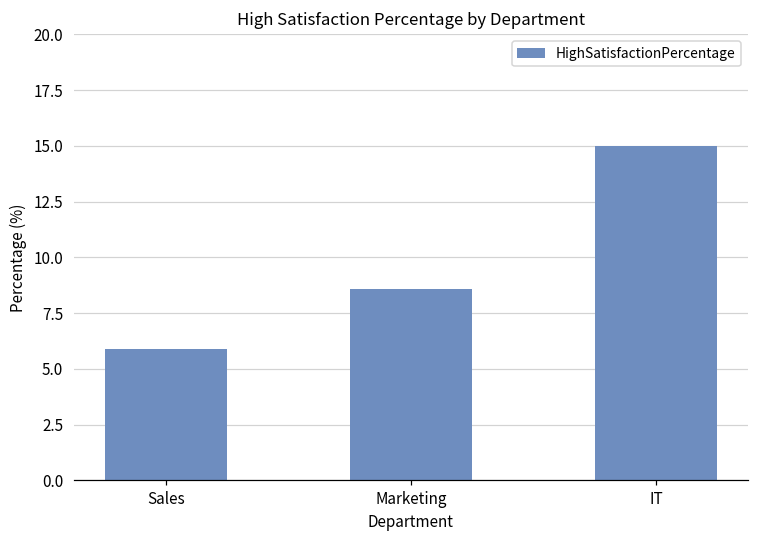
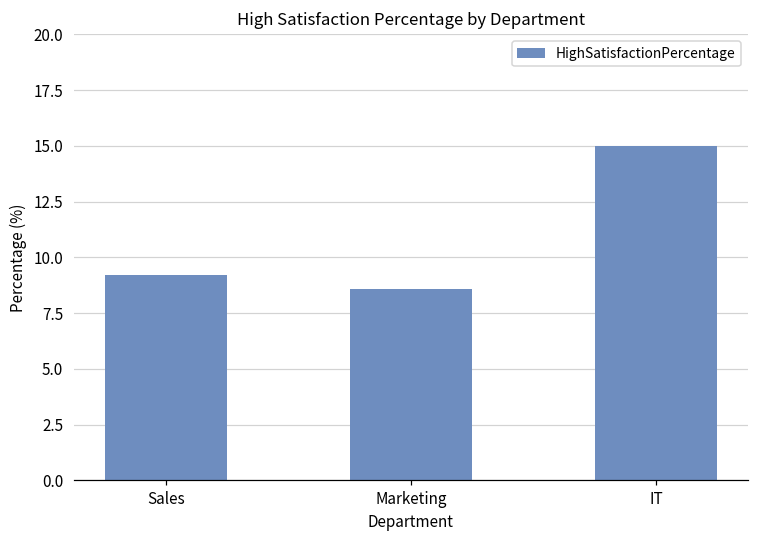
Sales: 5.9 -> 9.2
